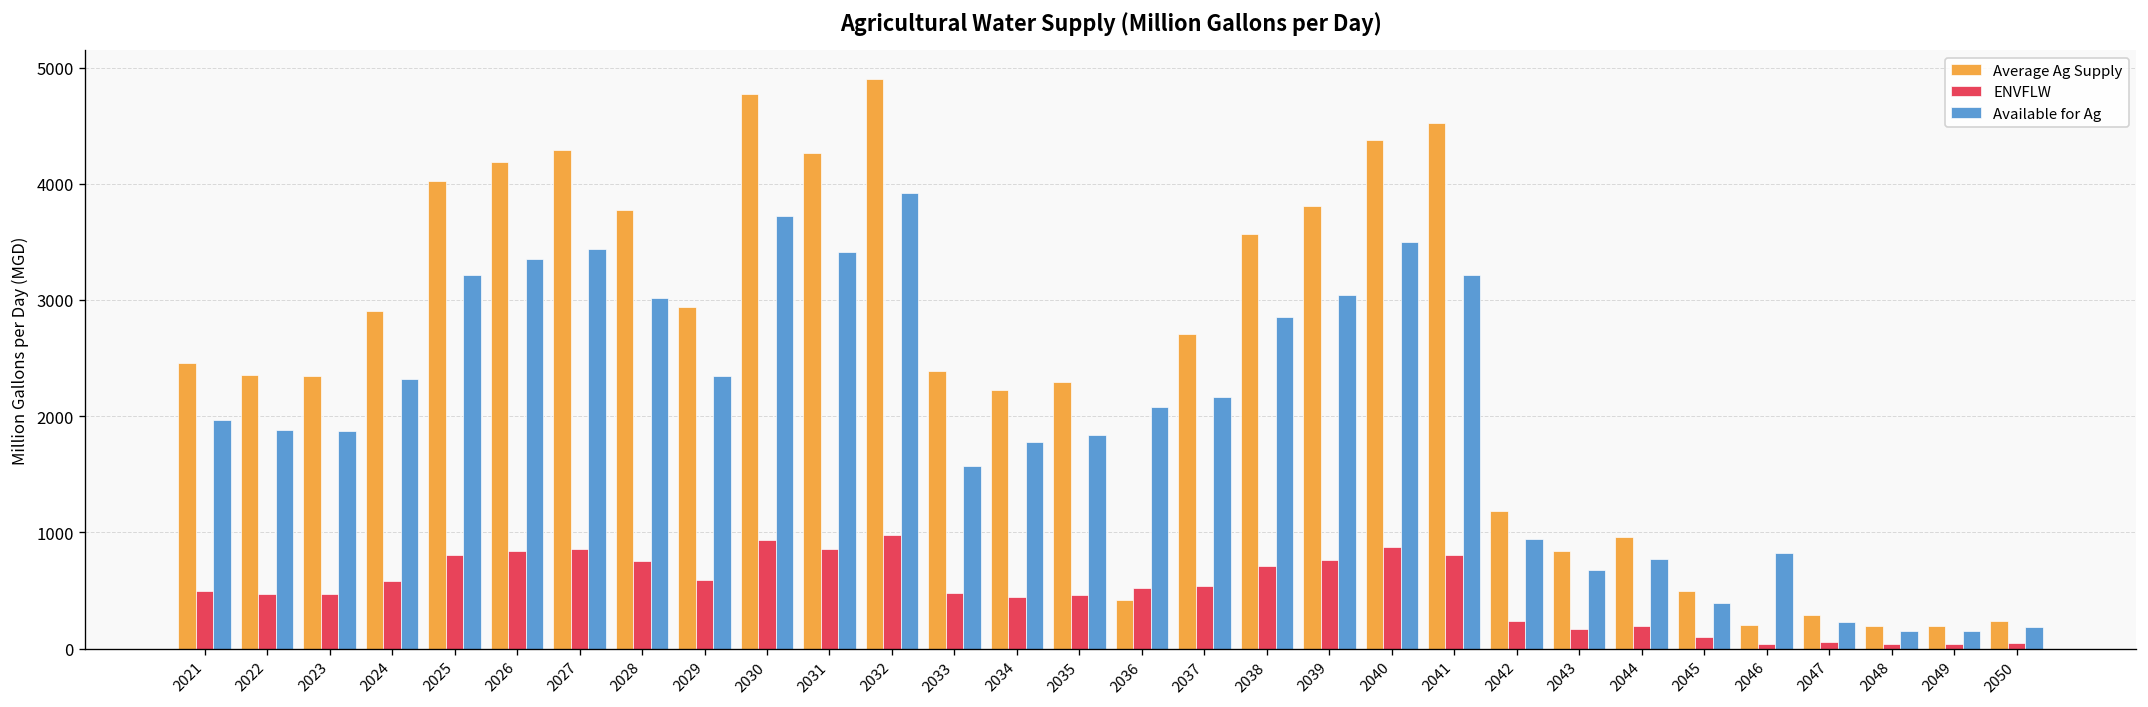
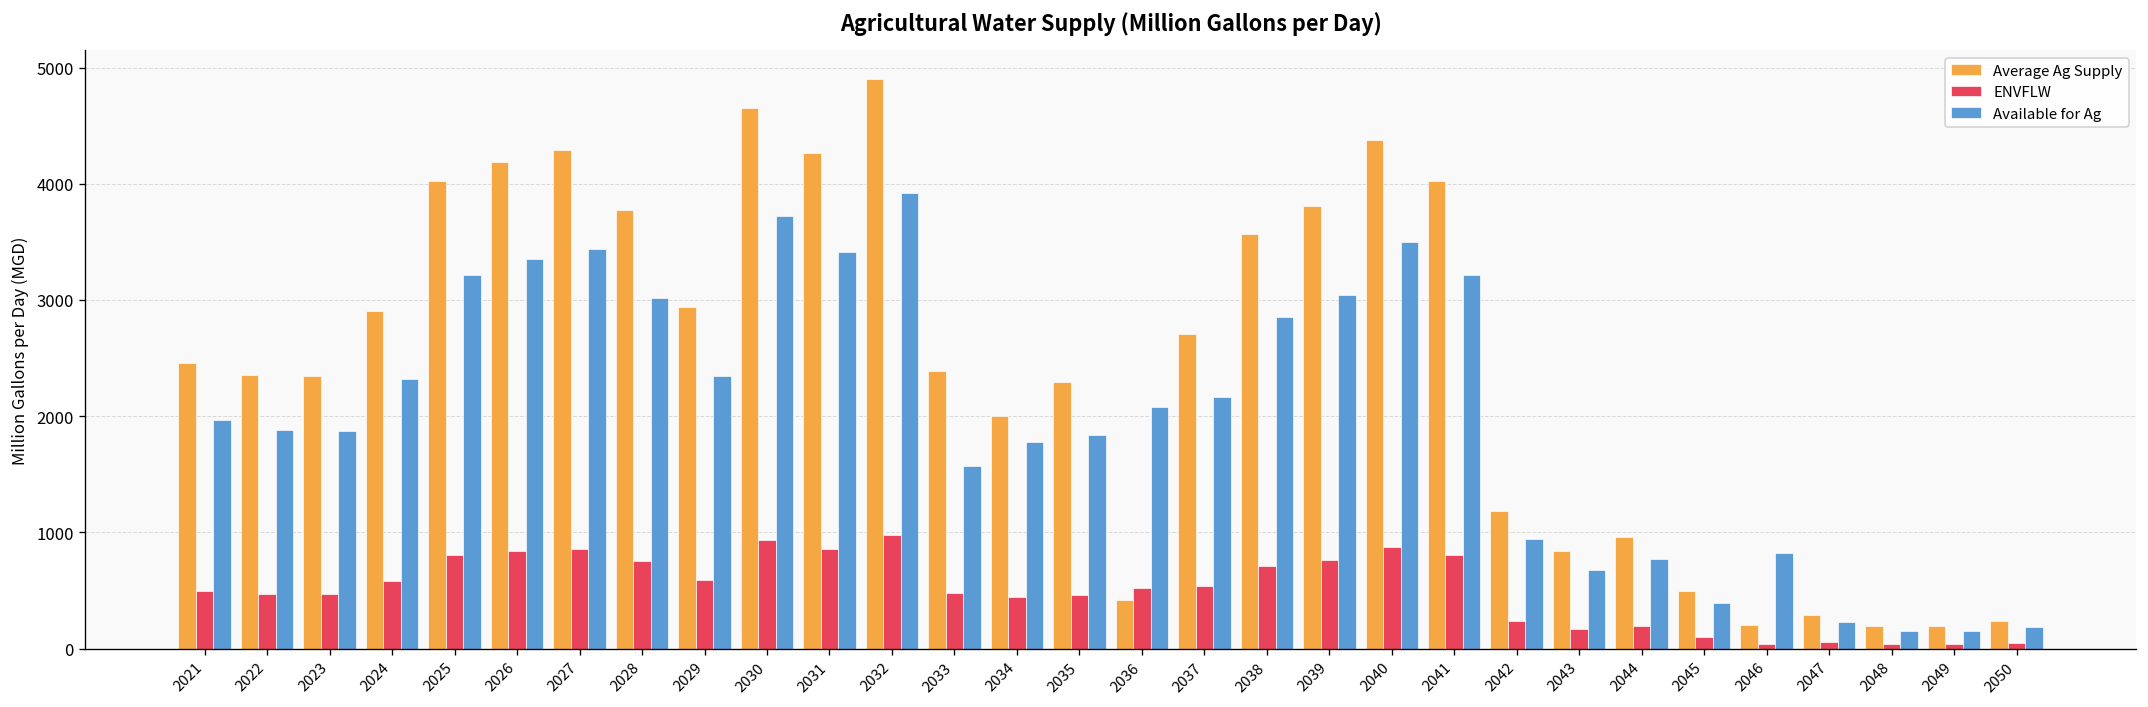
Average Ag Supply, 2030: 4800 -> 4700
Average Ag Supply, 2034: 2200 -> 2000
Average Ag Supply, 2041: 4500 -> 4000
